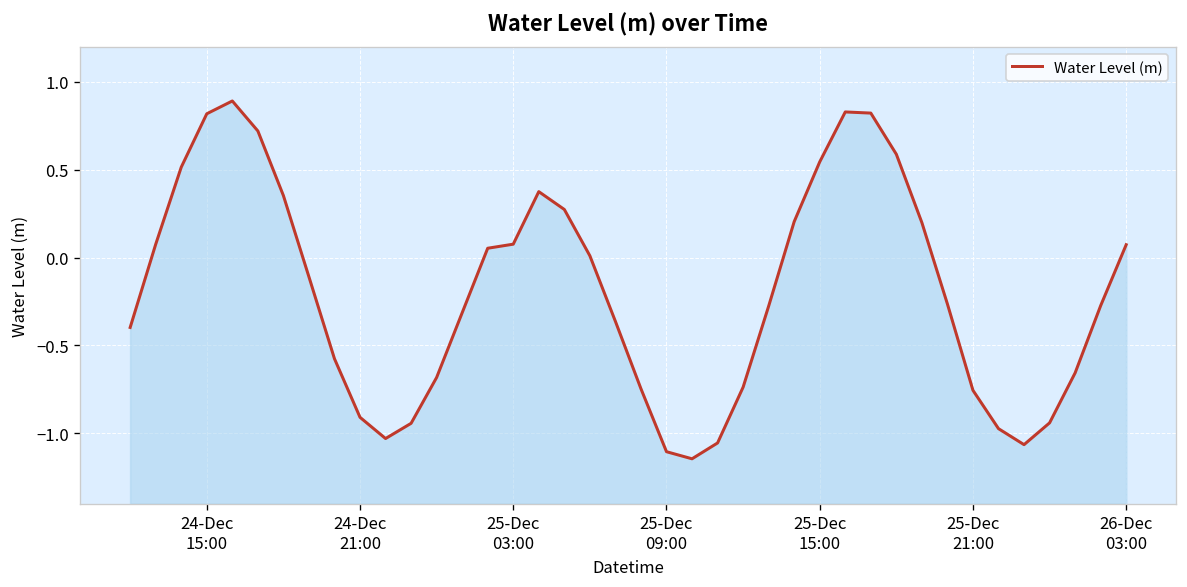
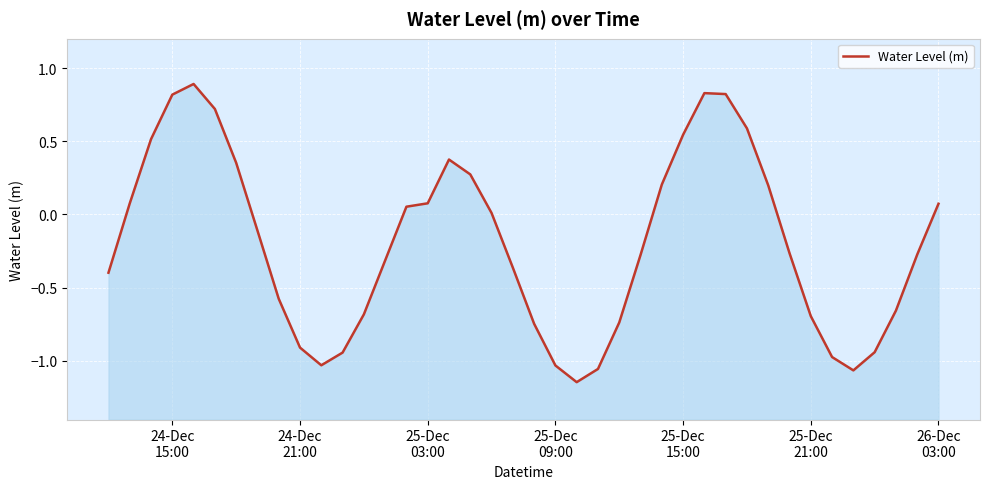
25-Dec 09:00: -1.10 -> -1.03
25-Dec 21:00: -0.76 -> -0.69
